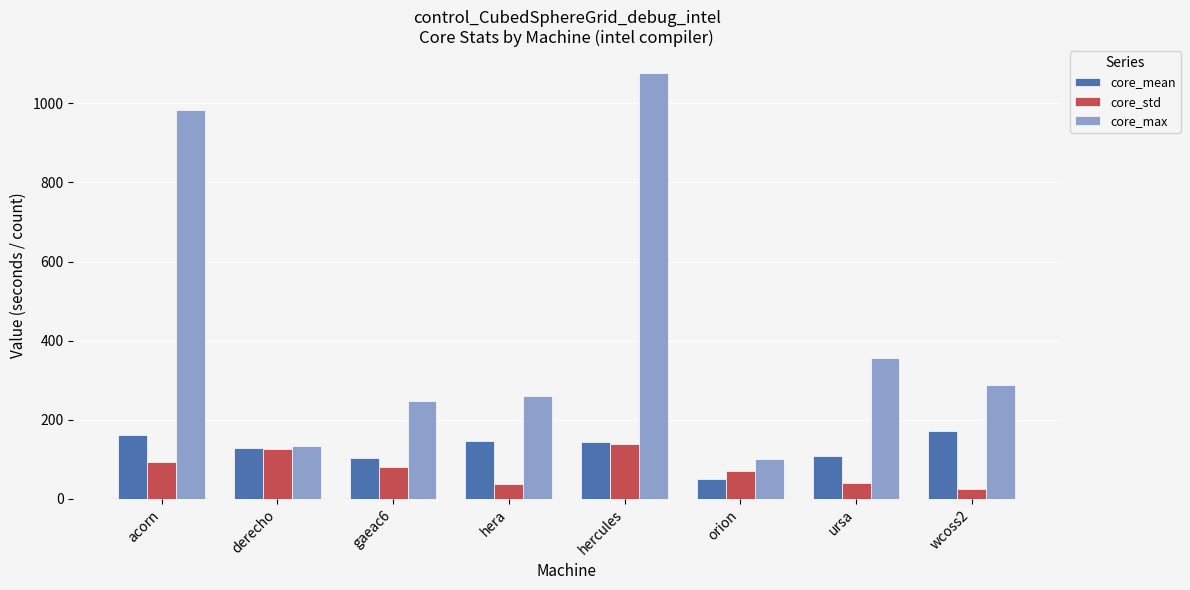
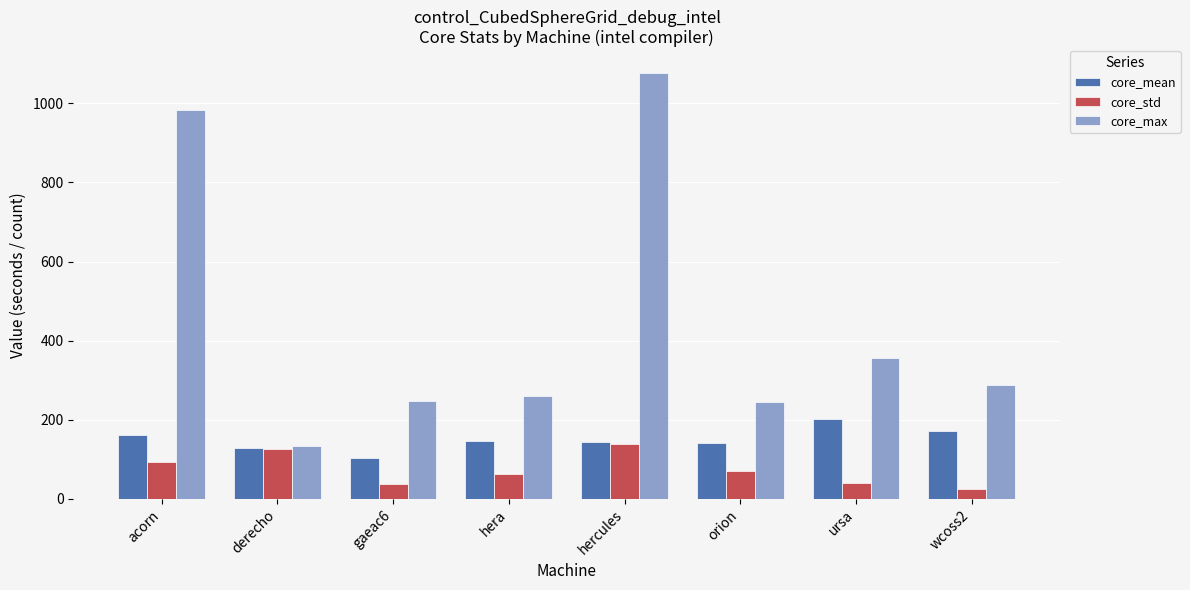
core_std, gaeac6: 80 -> 40
core_std, hera: 40 -> 60
core_mean, orion: 50 -> 140
core_max, orion: 100 -> 250
core_mean, ursa: 110 -> 200
